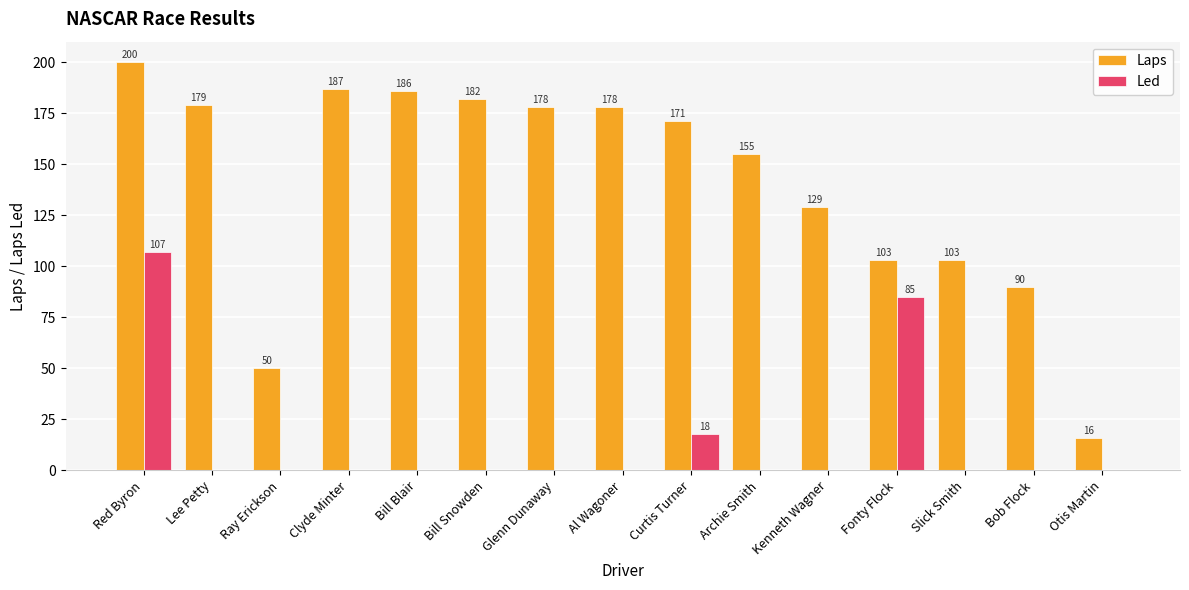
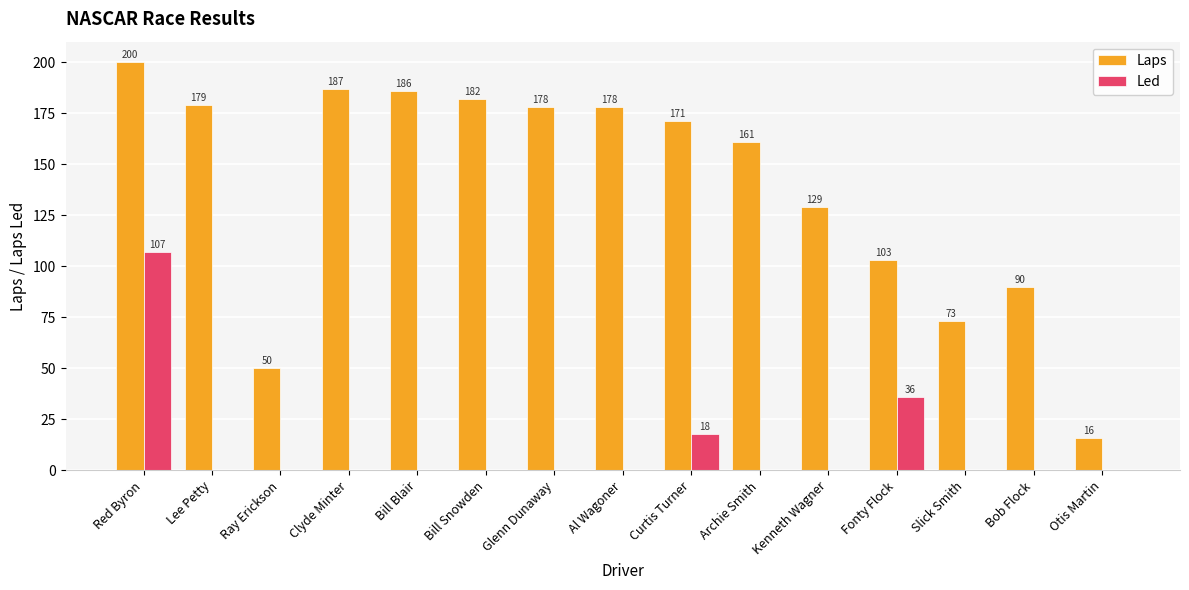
Laps, Archie Smith: 155 -> 161
Led, Fonty Flock: 85 -> 36
Laps, Slick Smith: 103 -> 73
